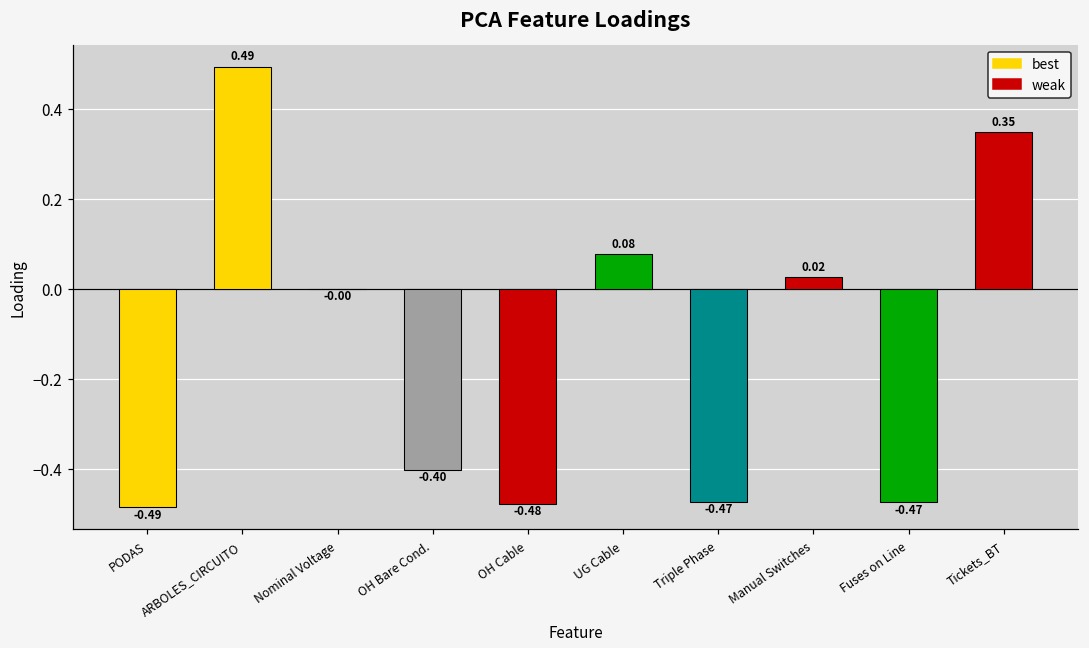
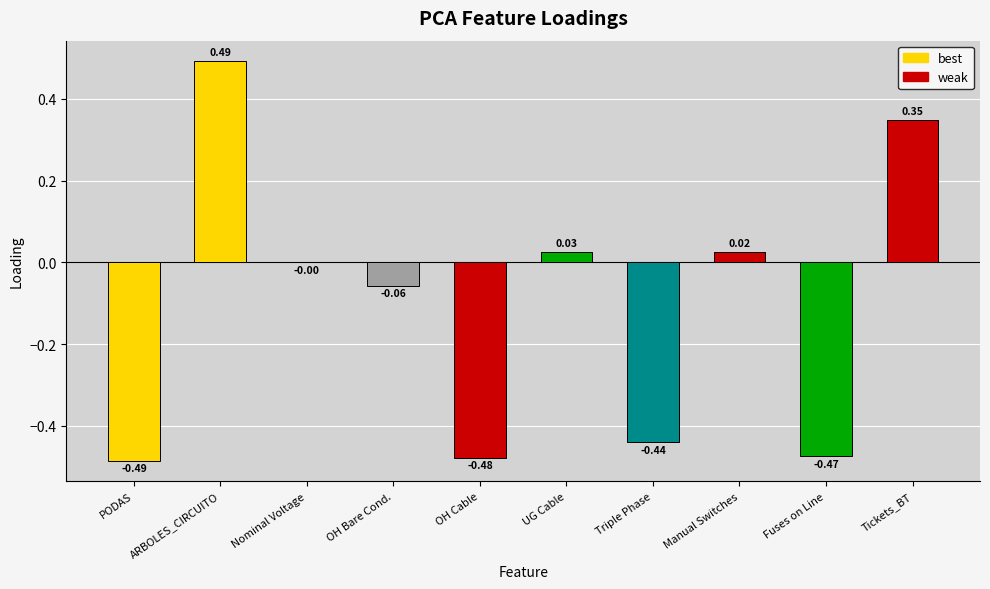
OH Bare Cond.: -0.40 -> -0.06
UG Cable: 0.08 -> 0.03
Triple Phase: -0.47 -> -0.44
